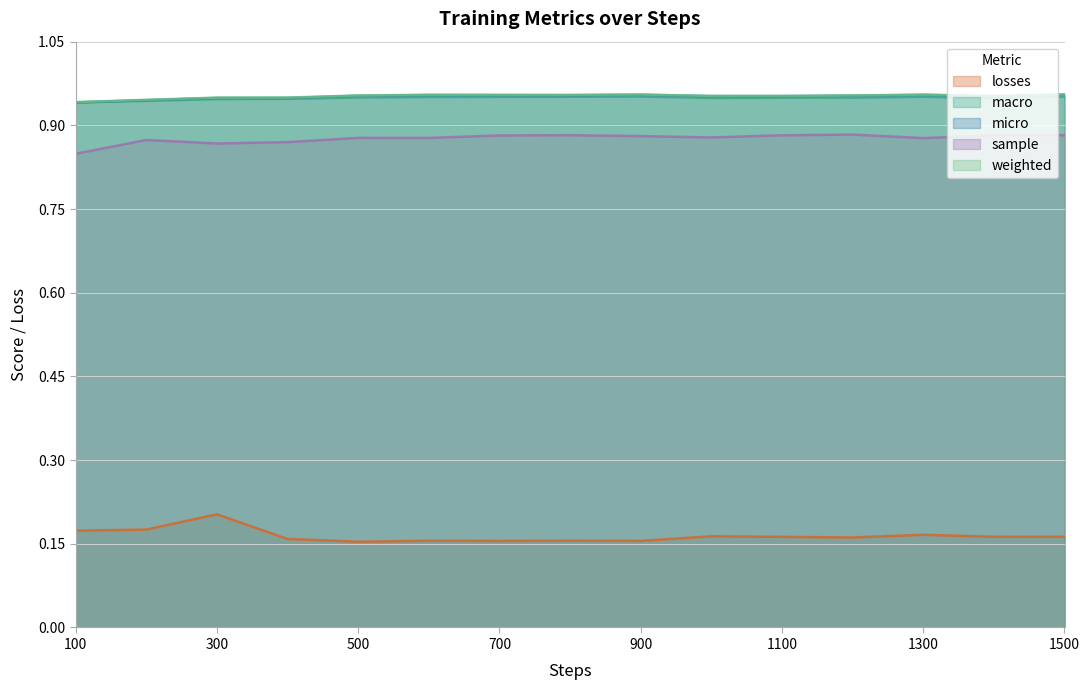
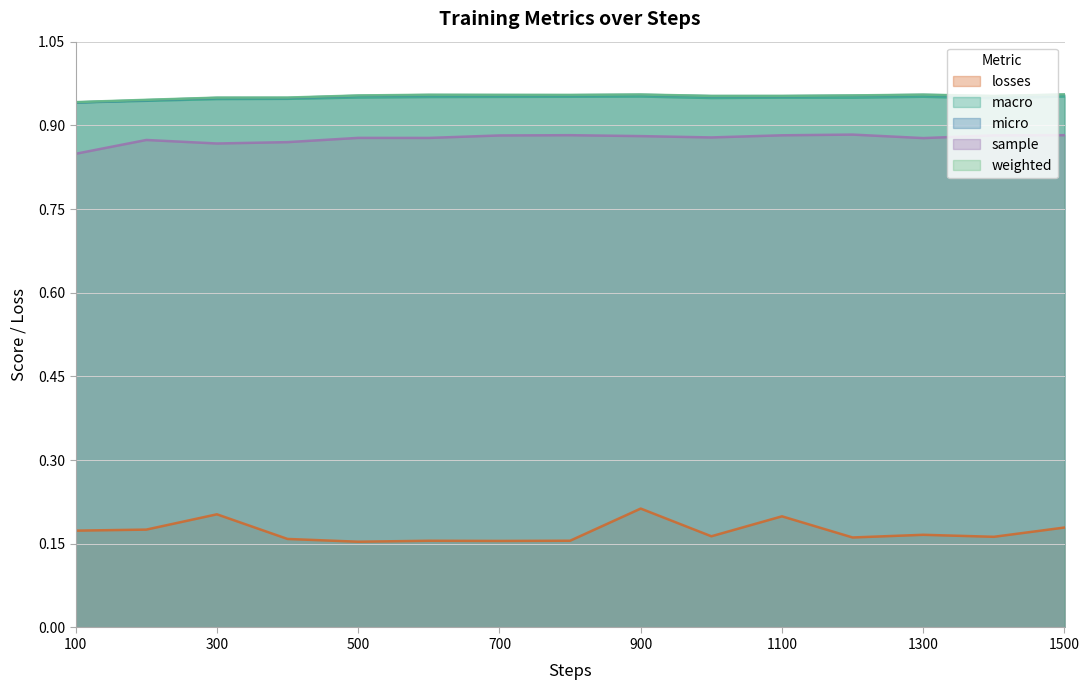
losses, 900: 0.16 -> 0.21
losses, 1100: 0.16 -> 0.20
losses, 1500: 0.16 -> 0.18
